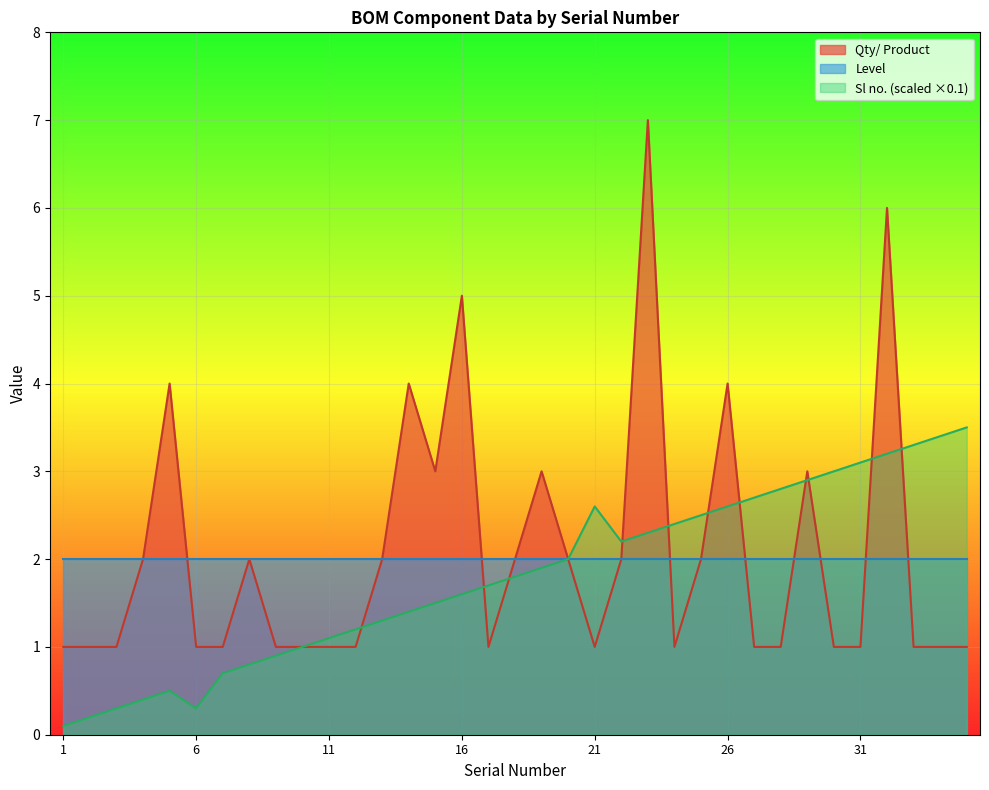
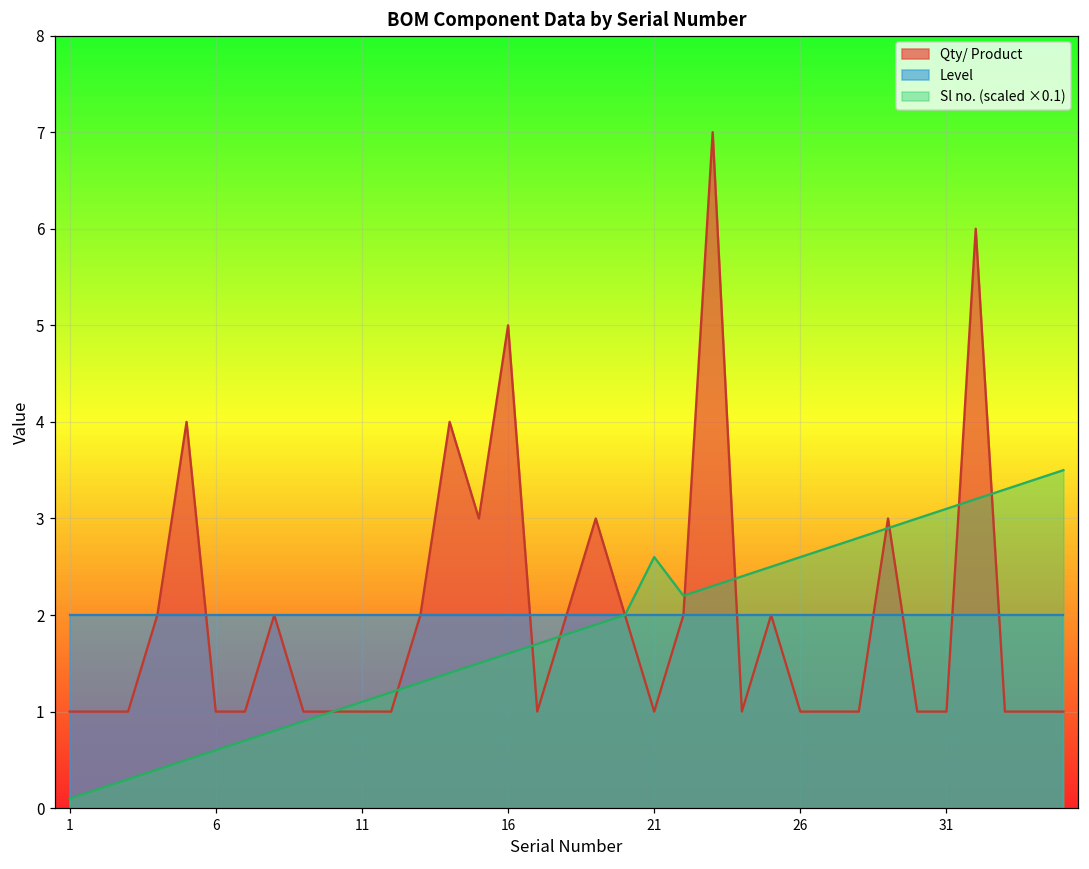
Sl no. (scaled ×0.1), 6: 0.3 -> 0.6
Qty/ Product, 26: 4 -> 1
